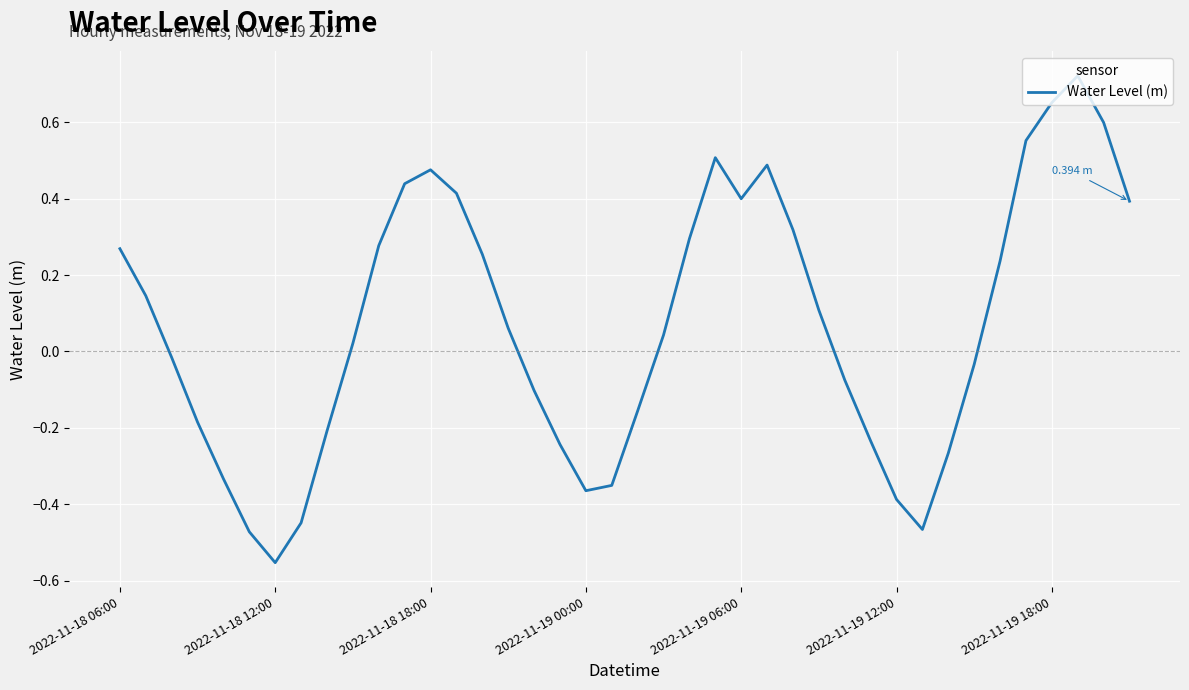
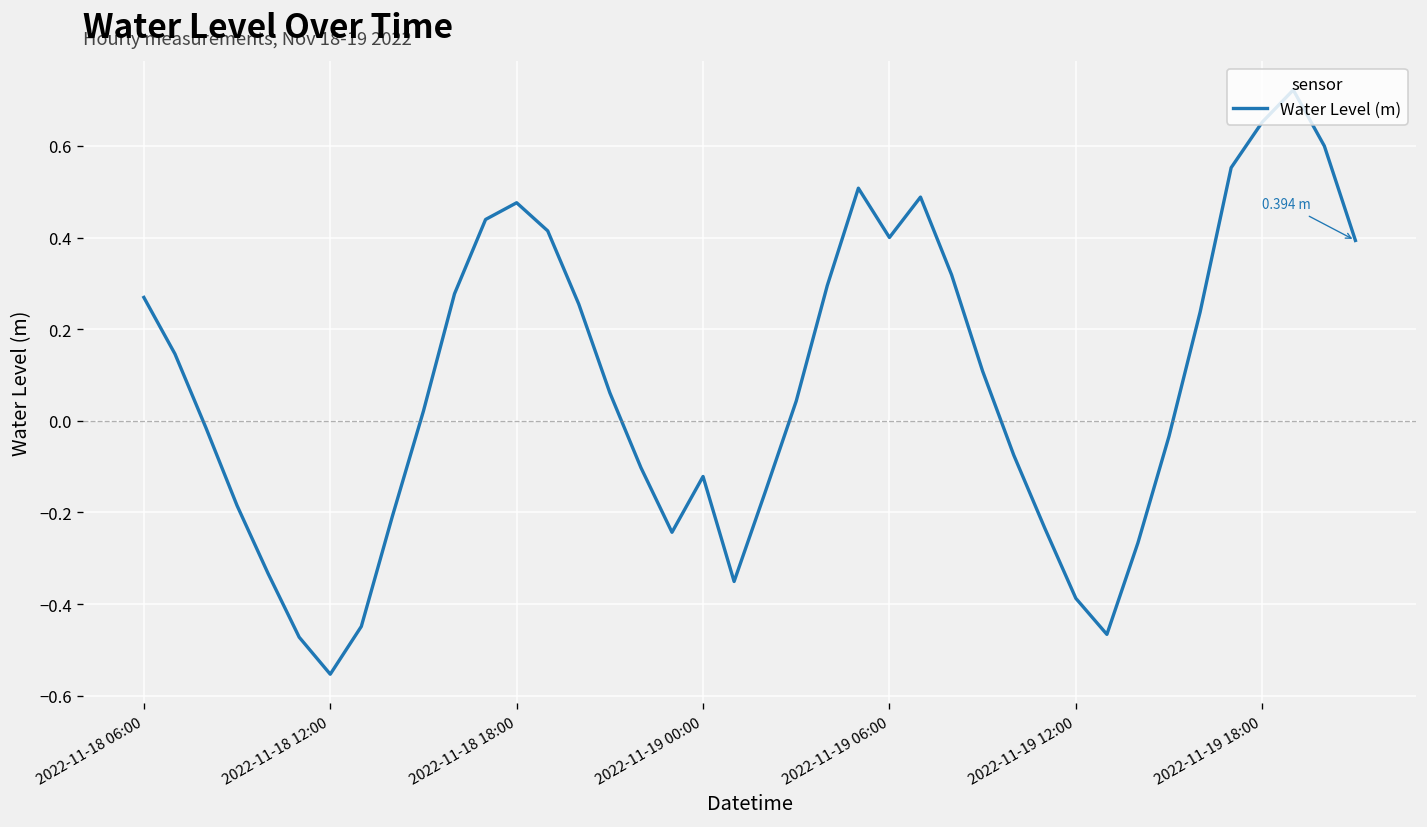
2022-11-19 00:00: -0.36 -> -0.12
